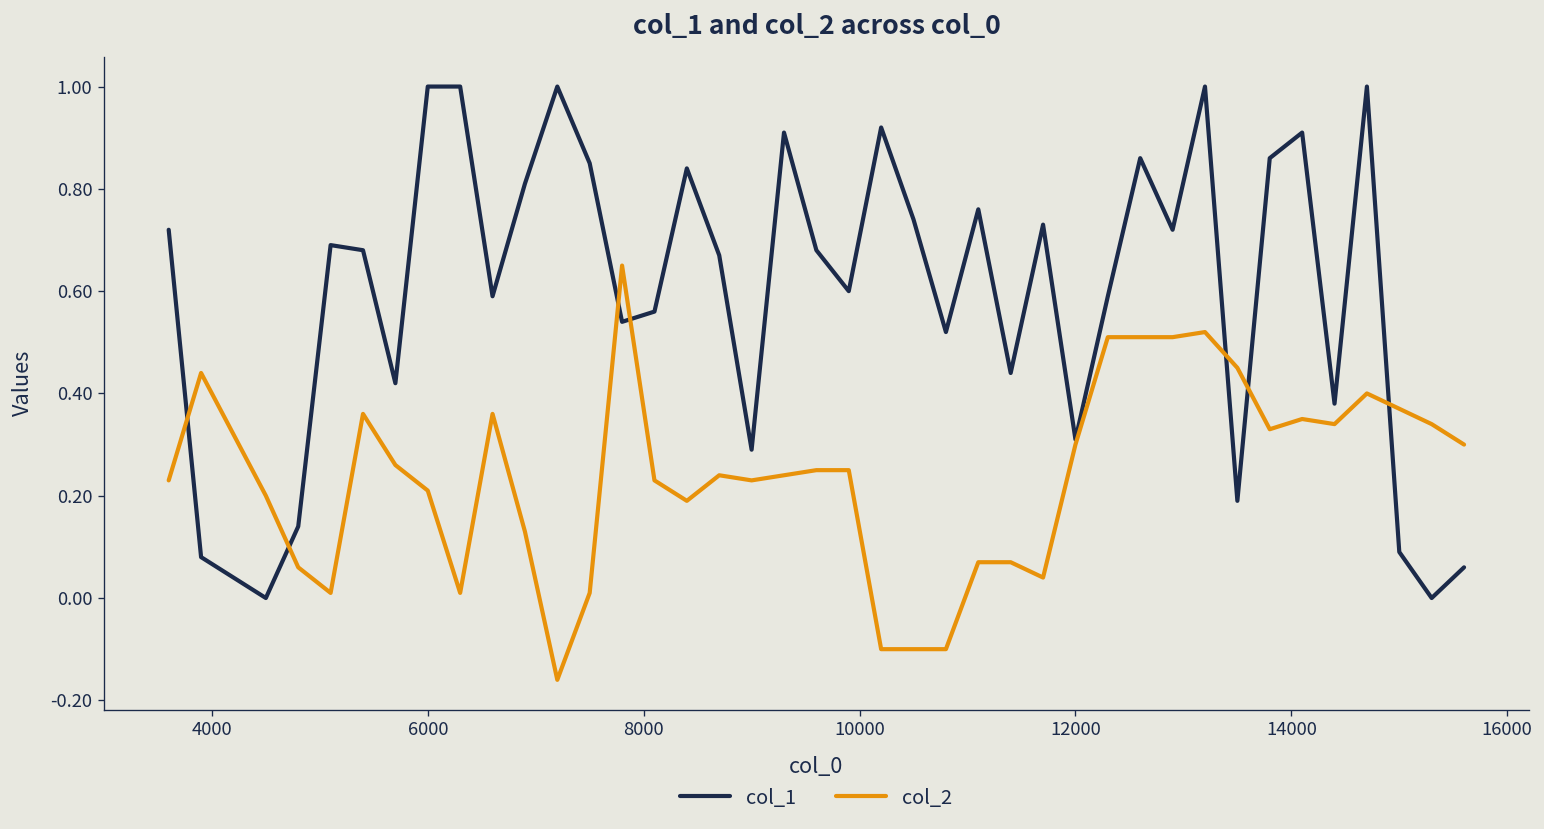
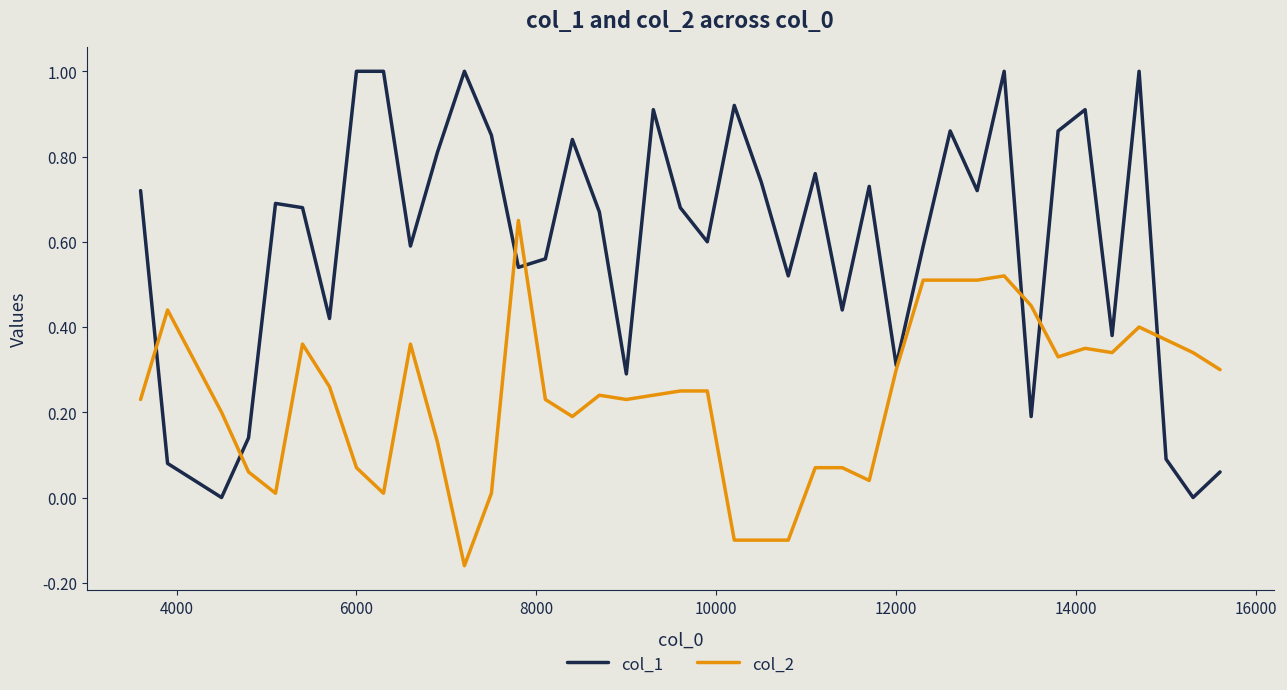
col_2, 6000: 0.21 -> 0.07
